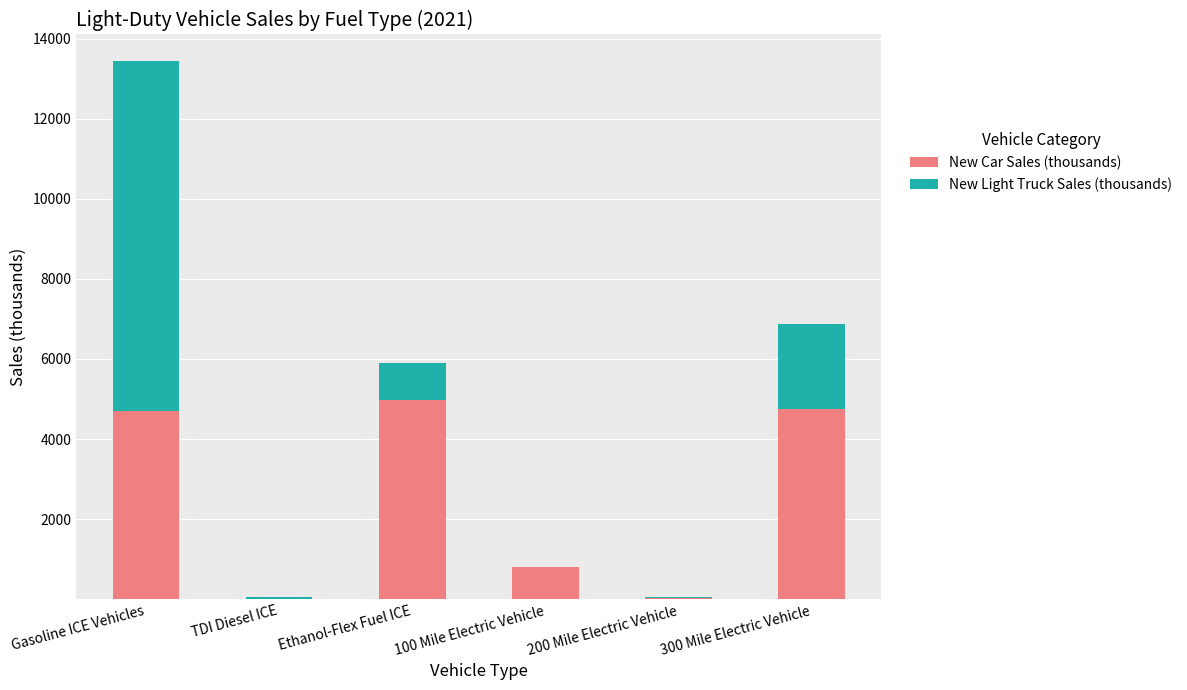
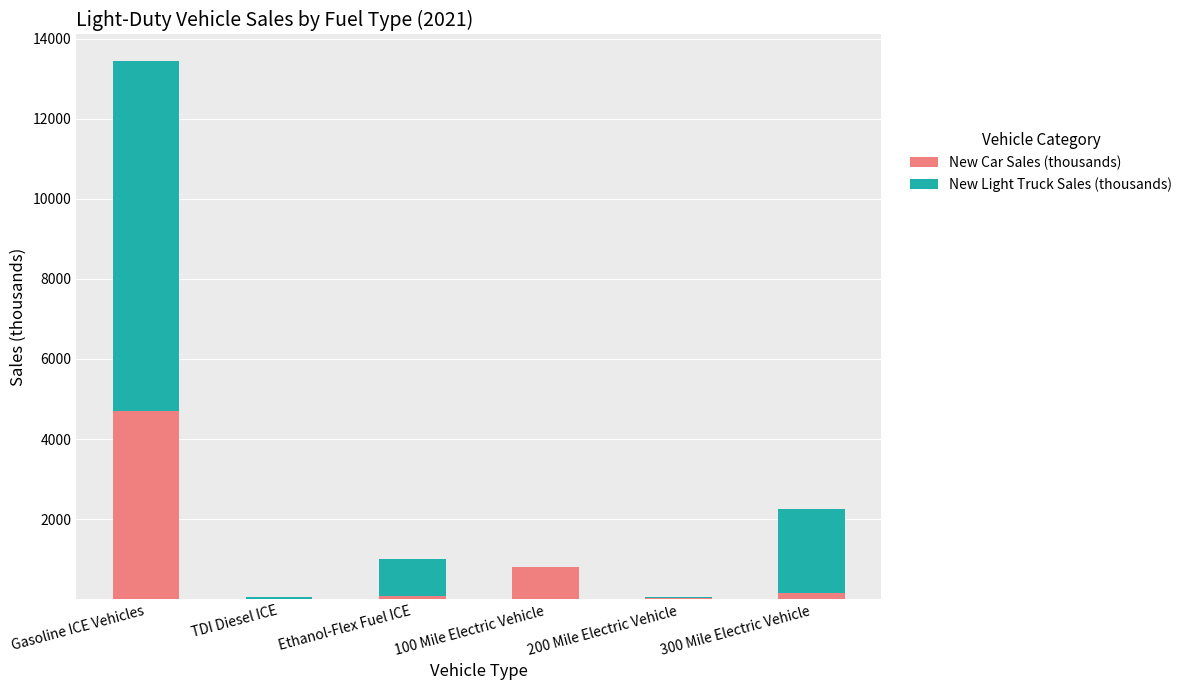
New Car Sales (thousands), Ethanol-Flex Fuel ICE: 5000 -> 100
New Car Sales (thousands), 300 Mile Electric Vehicle: 4800 -> 100
